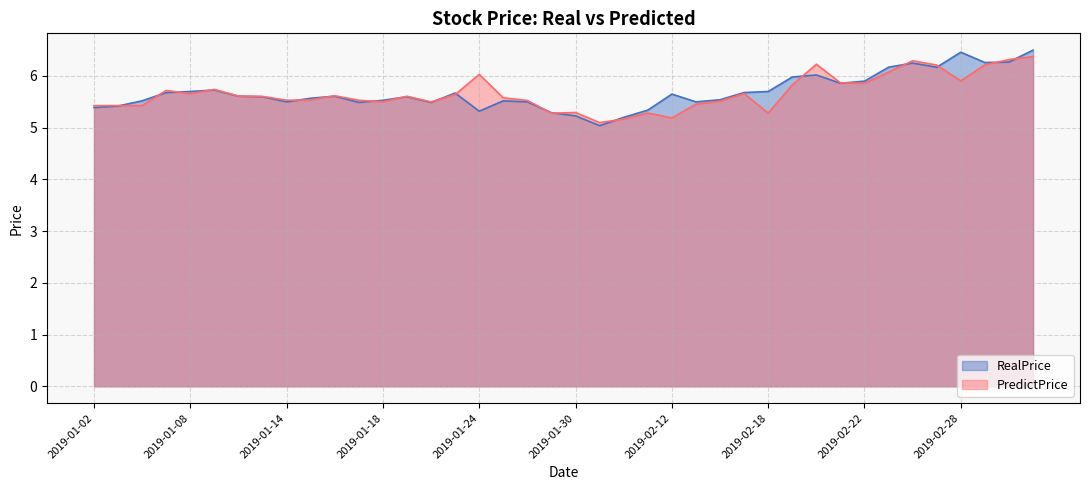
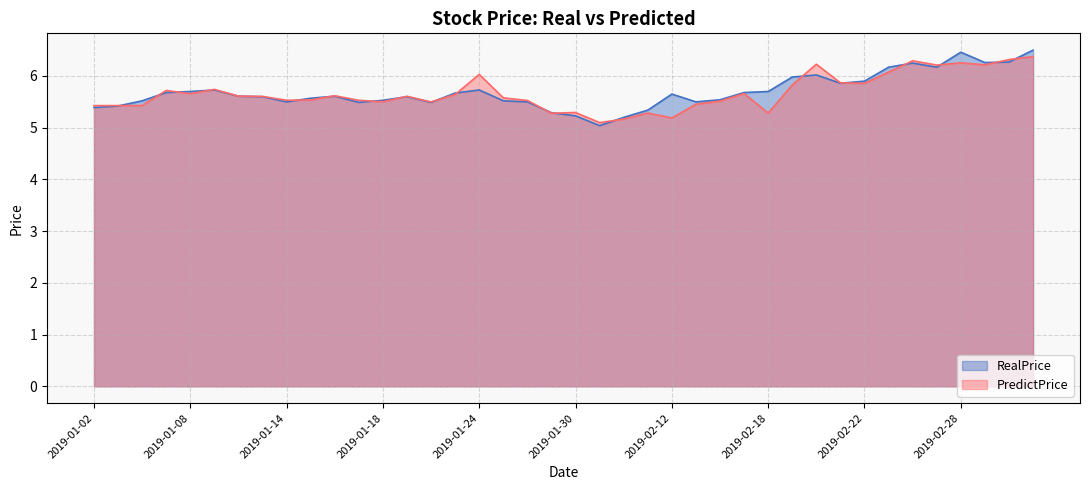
RealPrice, 2019-01-24: 5.3 -> 5.7
PredictPrice, 2019-02-28: 5.9 -> 6.3
